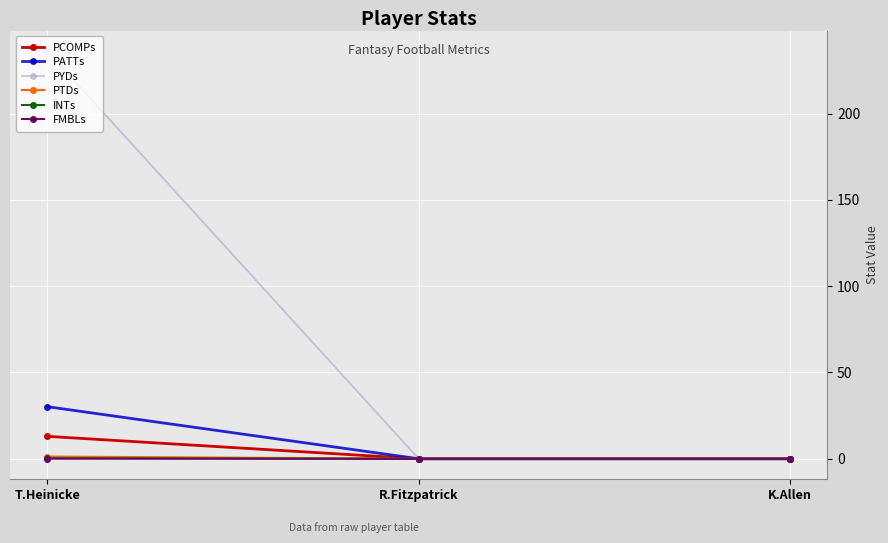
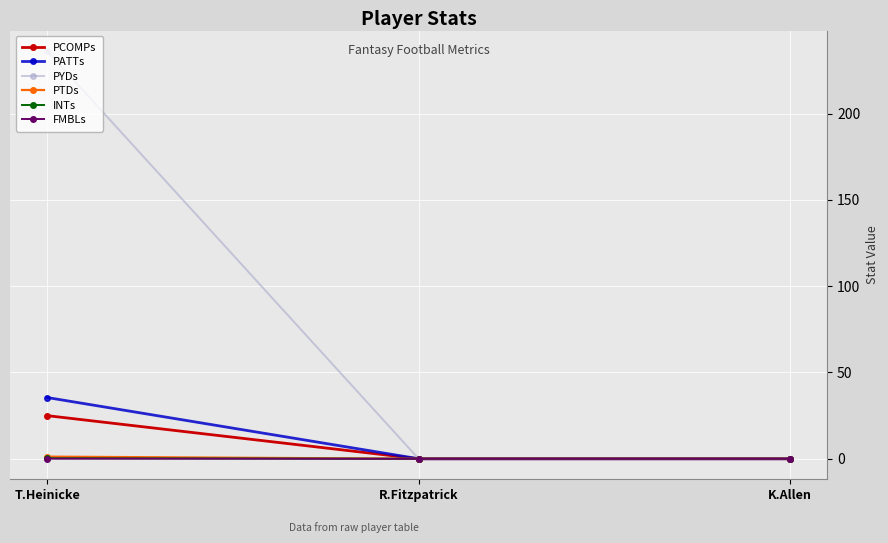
PCOMPs, T.Heinicke: 13 -> 25
PATTs, T.Heinicke: 30 -> 36
